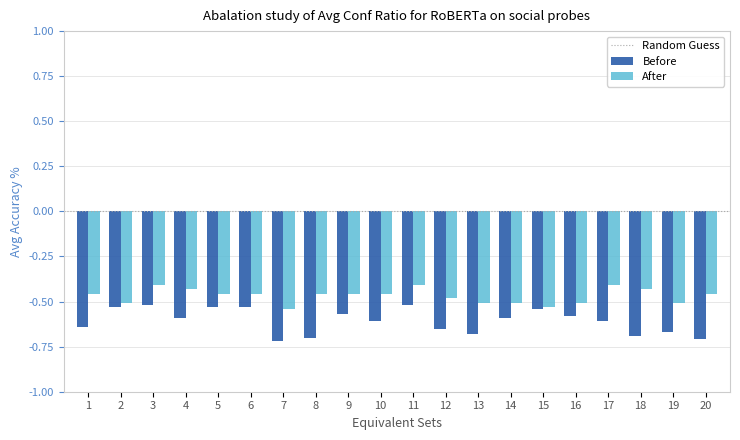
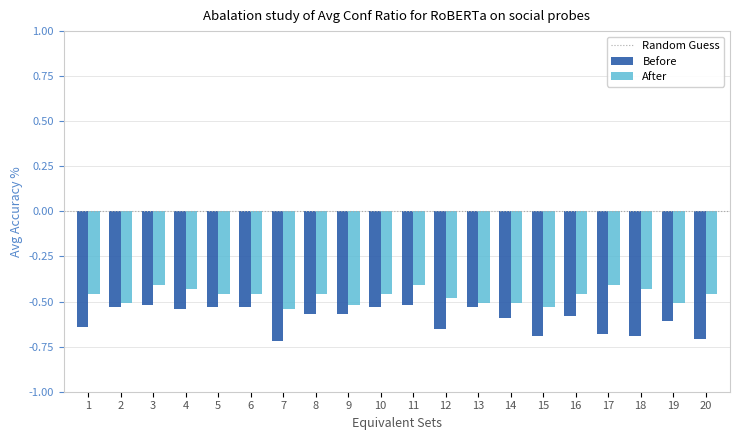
Before, 4: -0.59 -> -0.54
Before, 8: -0.70 -> -0.57
After, 9: -0.46 -> -0.52
Before, 10: -0.61 -> -0.53
Before, 13: -0.68 -> -0.53
Before, 15: -0.54 -> -0.69
After, 16: -0.51 -> -0.46
Before, 17: -0.61 -> -0.68
Before, 19: -0.67 -> -0.61
